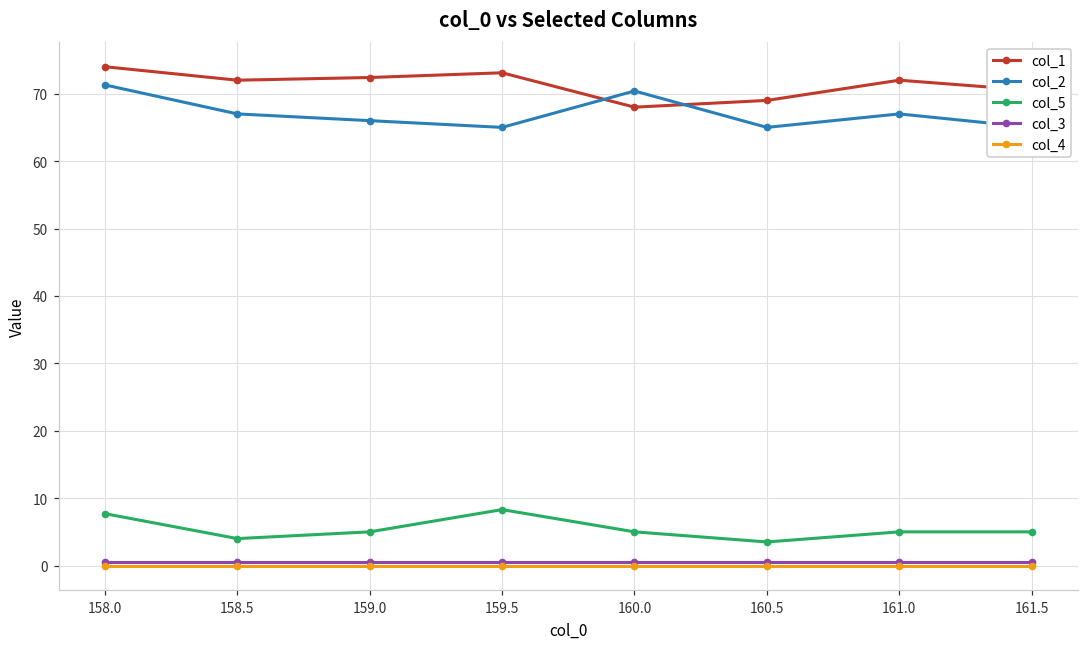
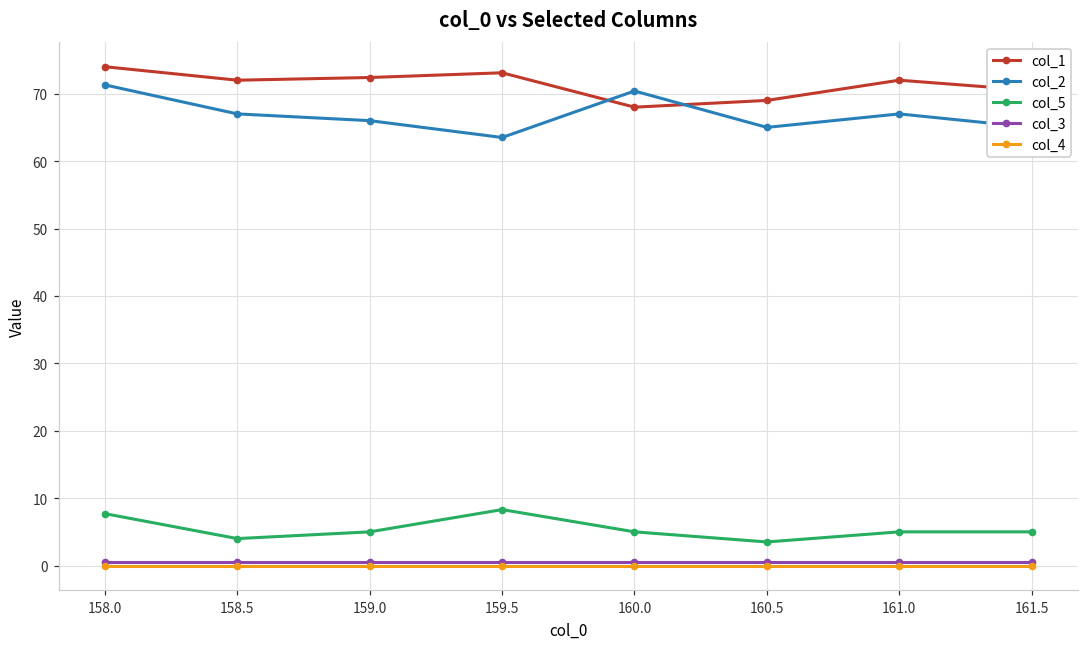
col_2, 159.5: 65 -> 64
